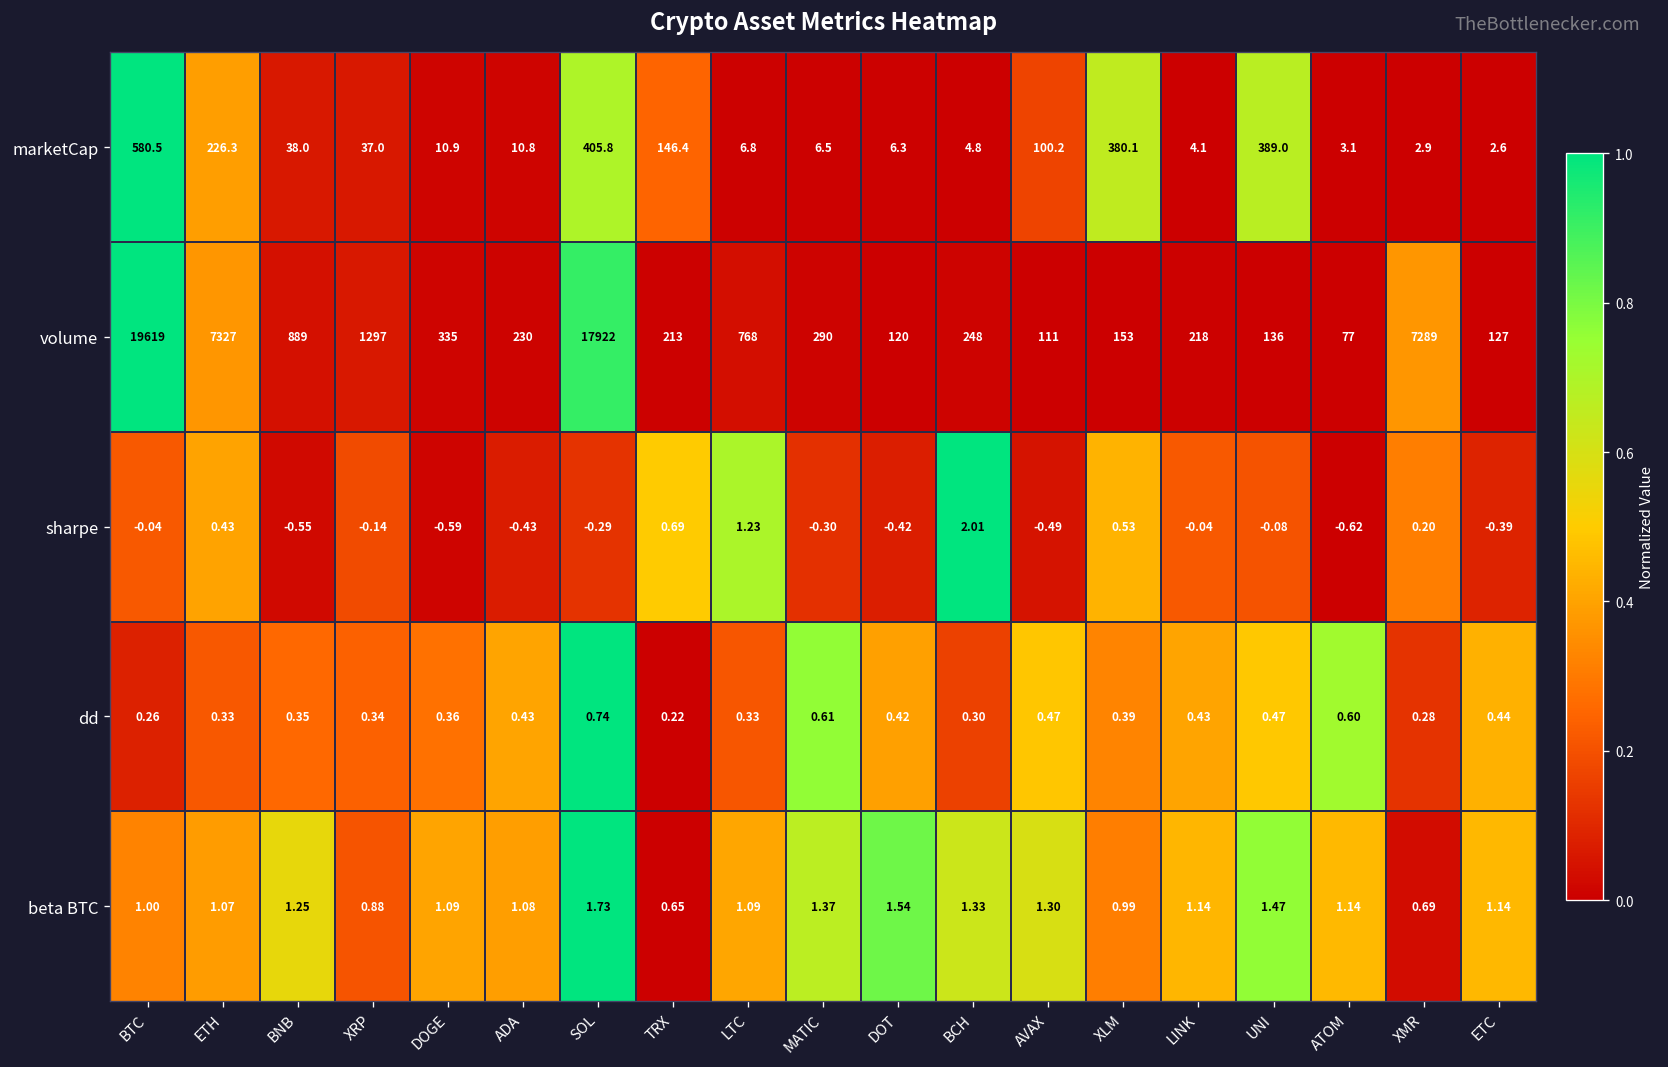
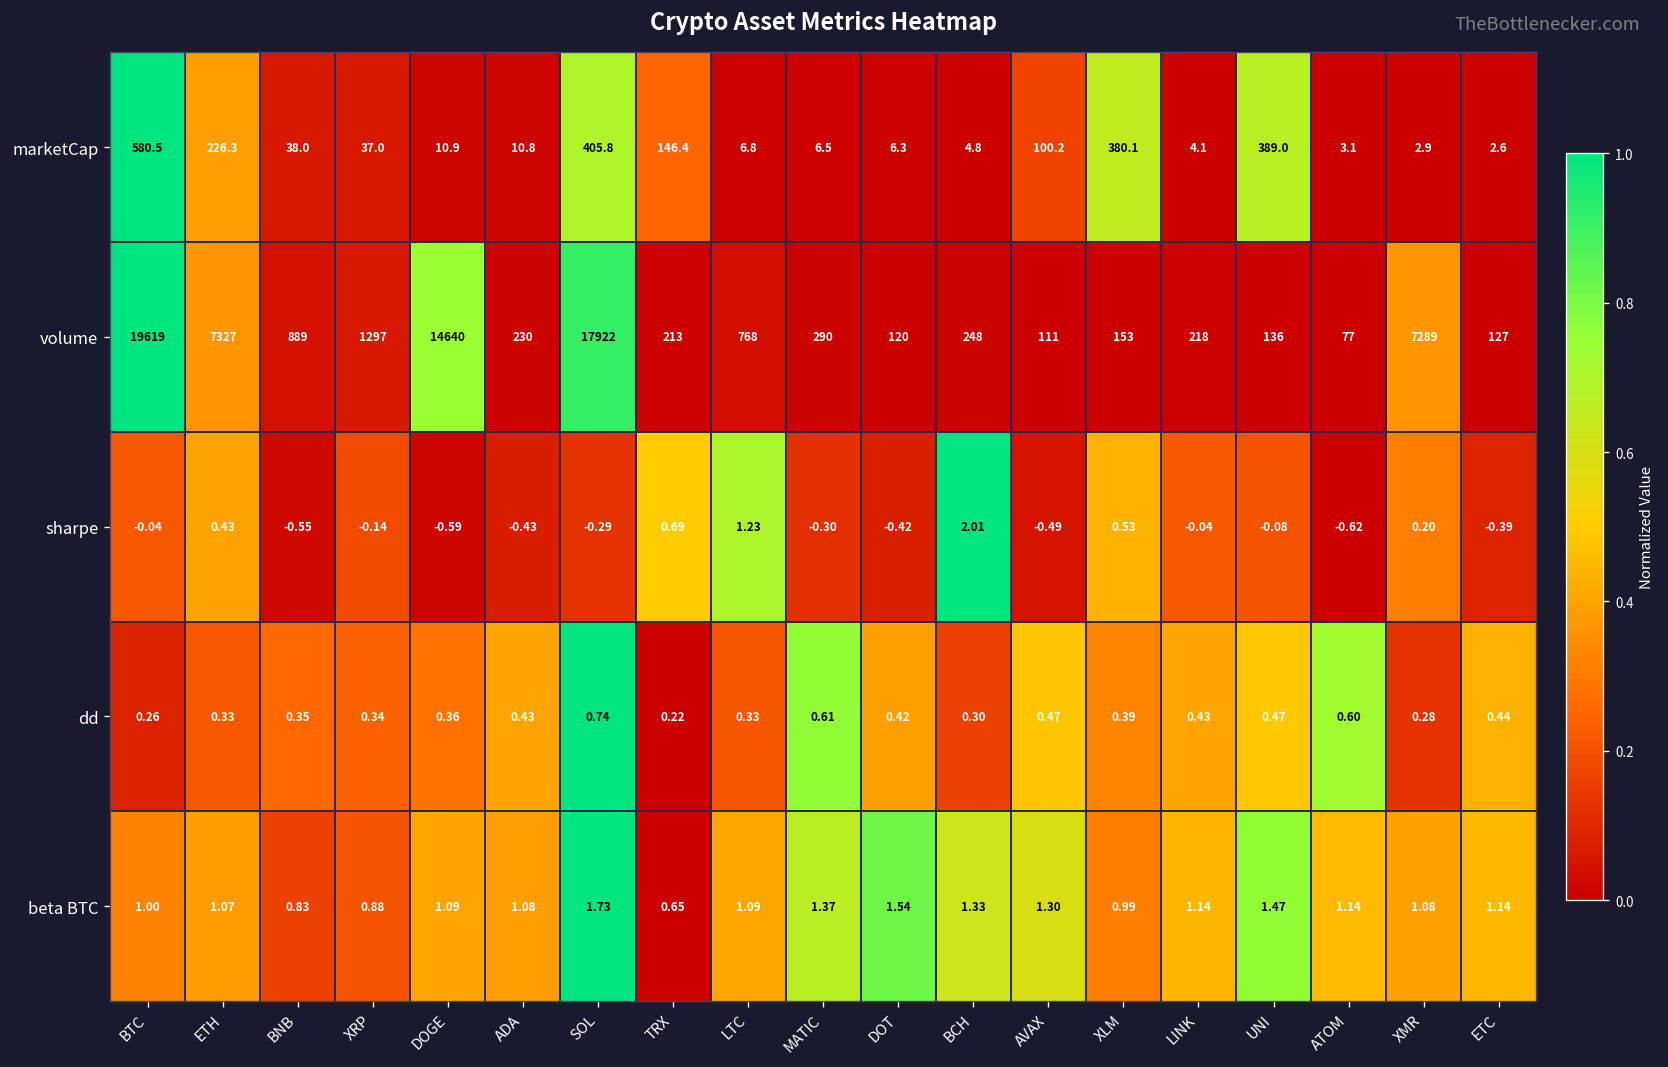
volume, DOGE: 335 -> 14640
beta BTC, BNB: 1.25 -> 0.83
beta BTC, XMR: 0.69 -> 1.08
